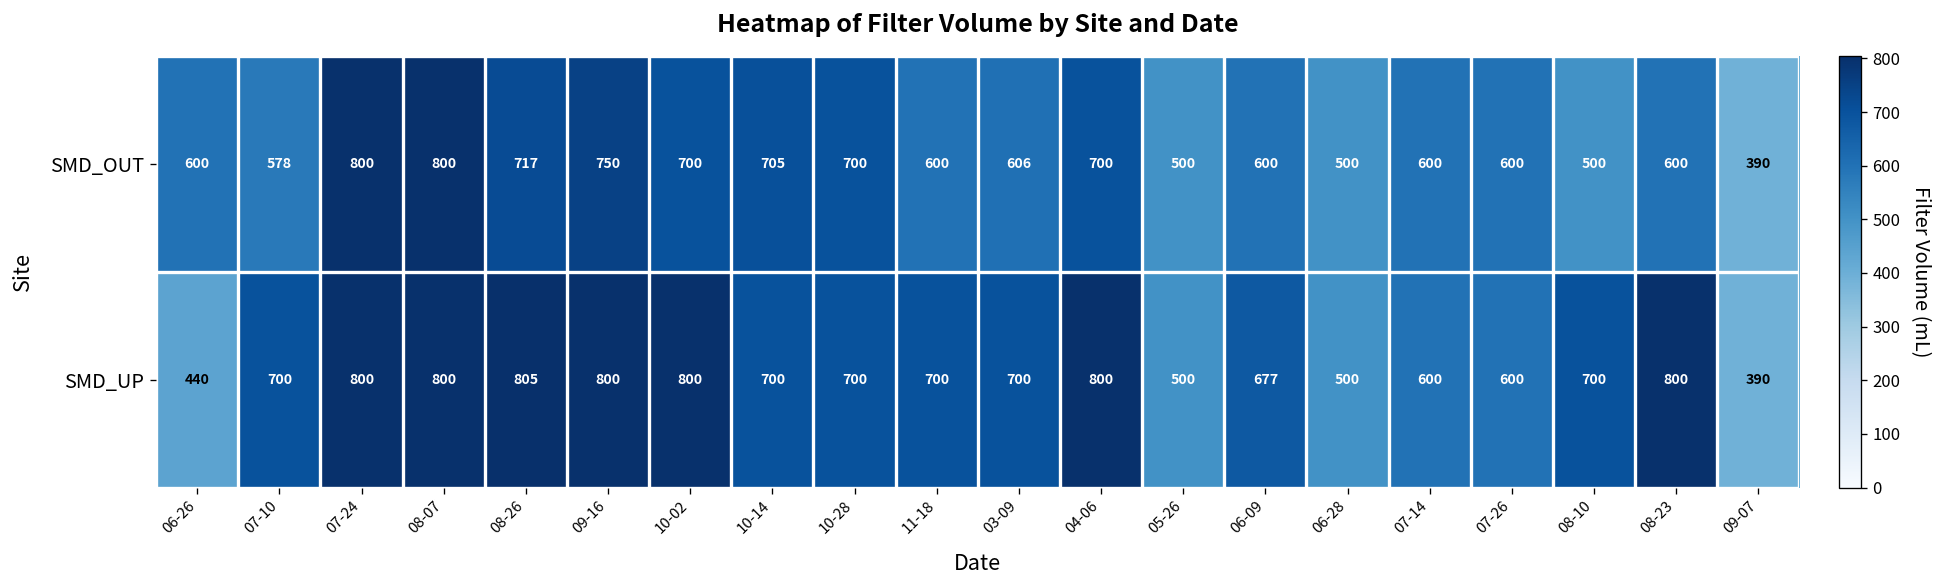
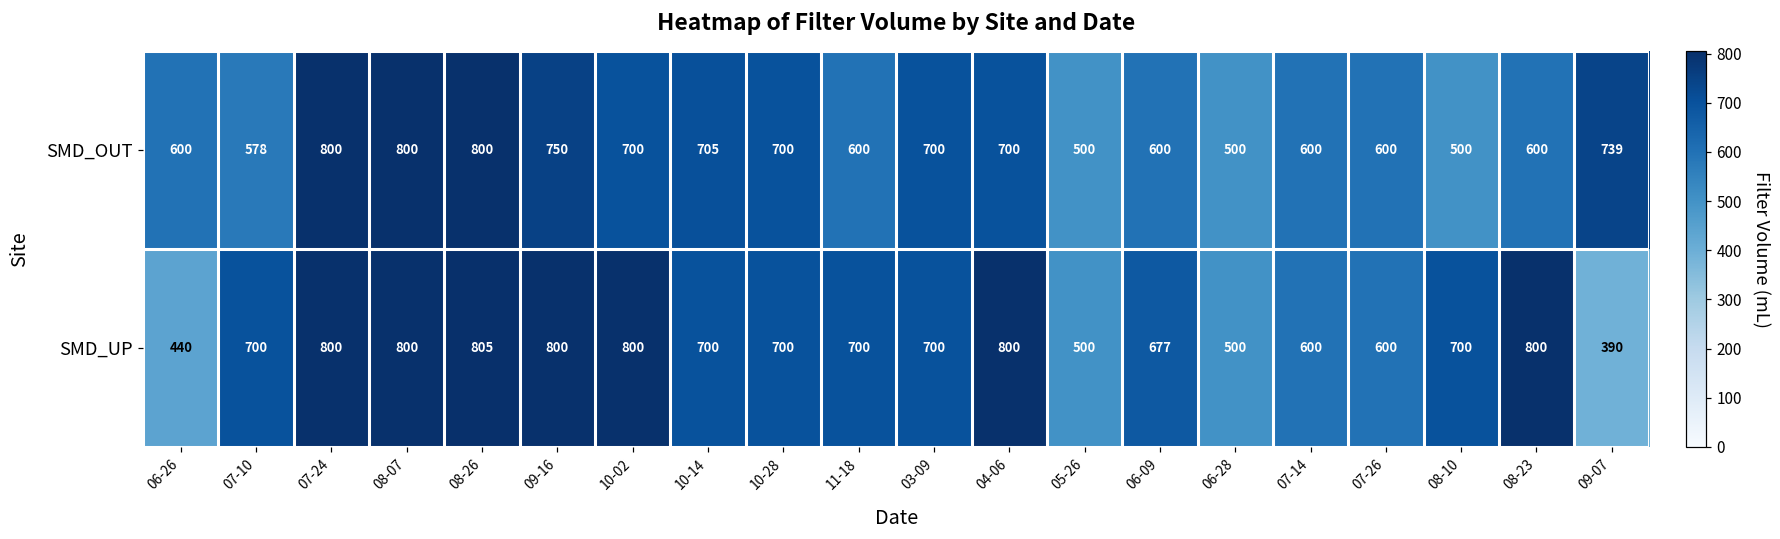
SMD_OUT, 08-26: 717 -> 800
SMD_OUT, 03-09: 606 -> 700
SMD_OUT, 09-07: 390 -> 739
